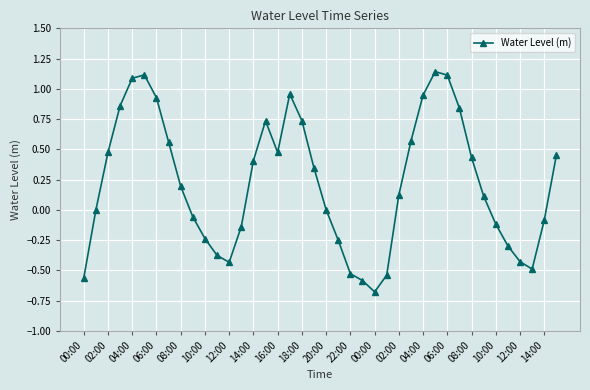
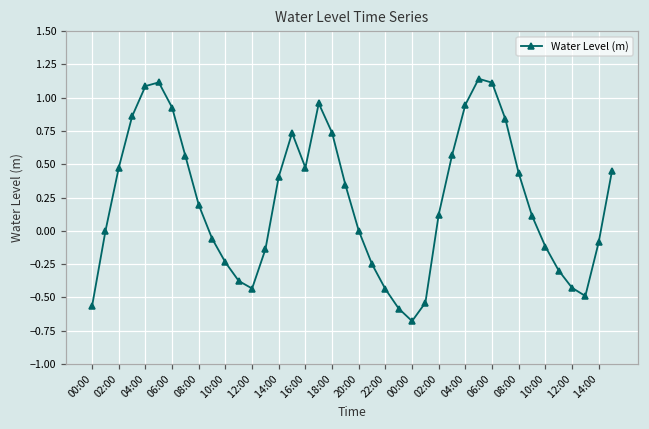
22:00: -0.53 -> -0.44
